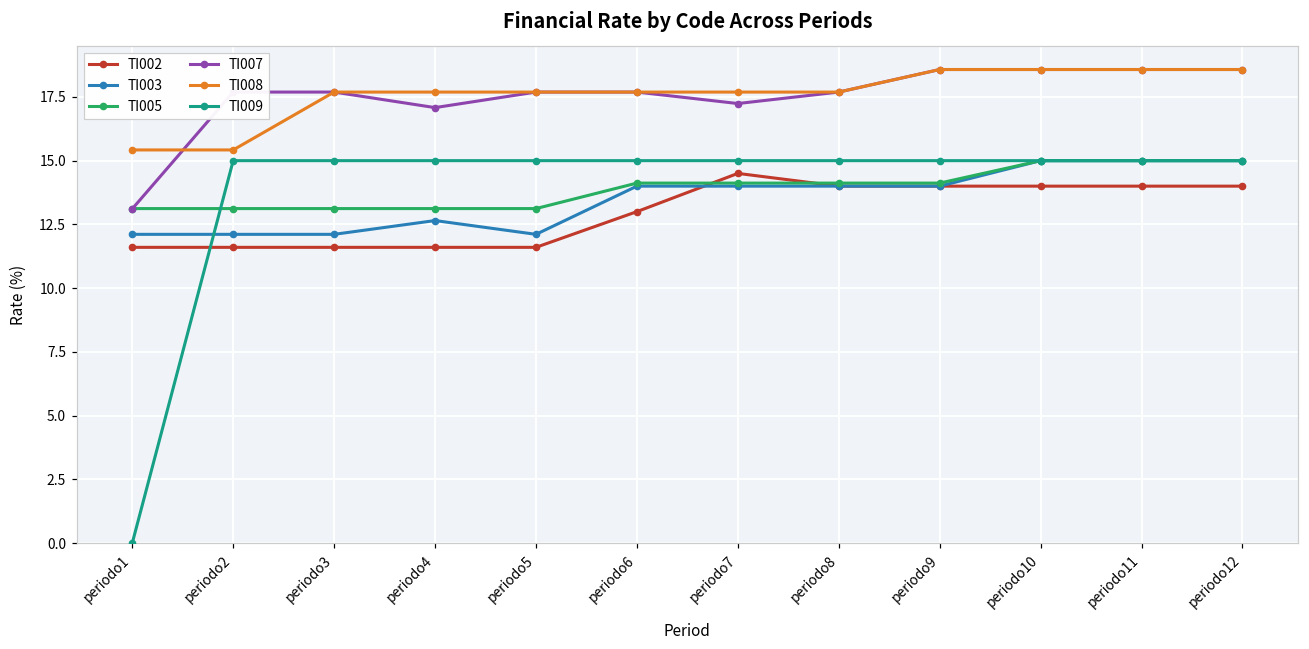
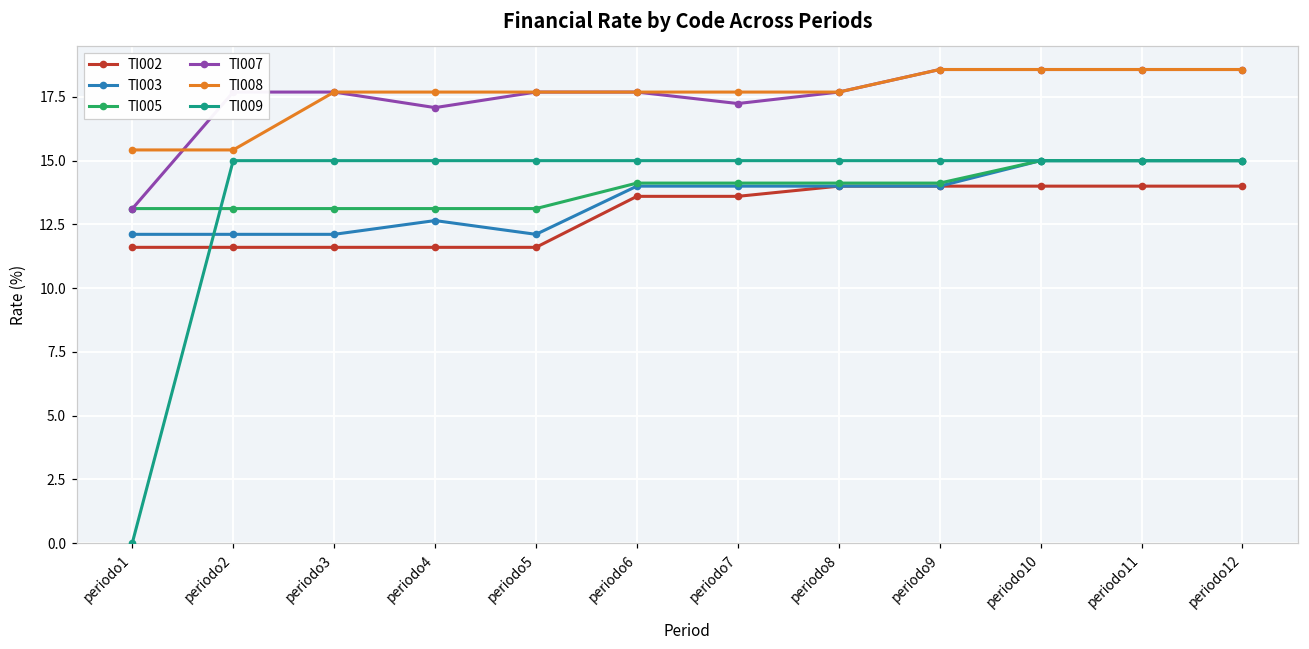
TI002, periodo6: 13.0 -> 13.6
TI002, periodo7: 14.5 -> 13.6
